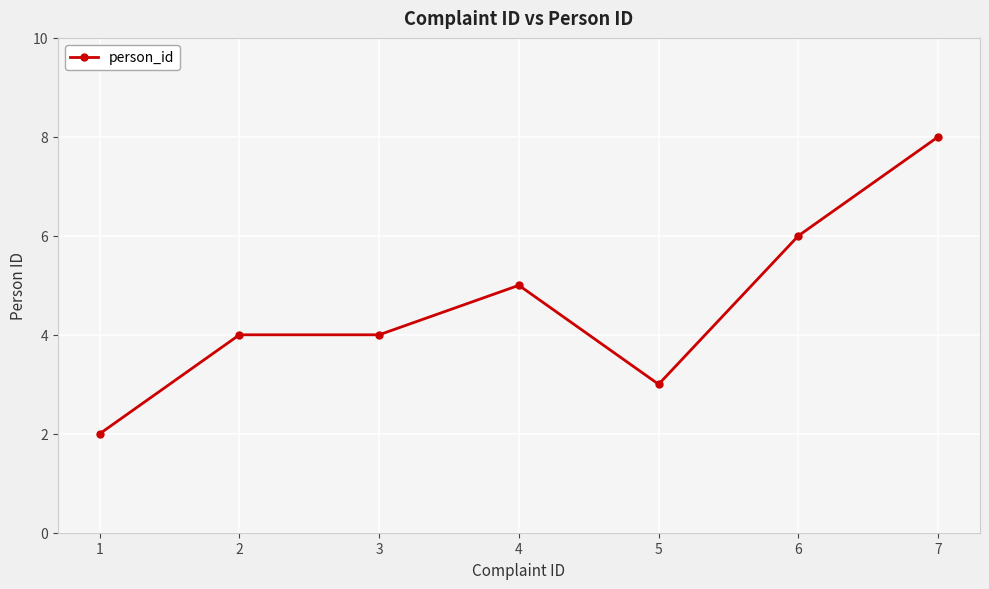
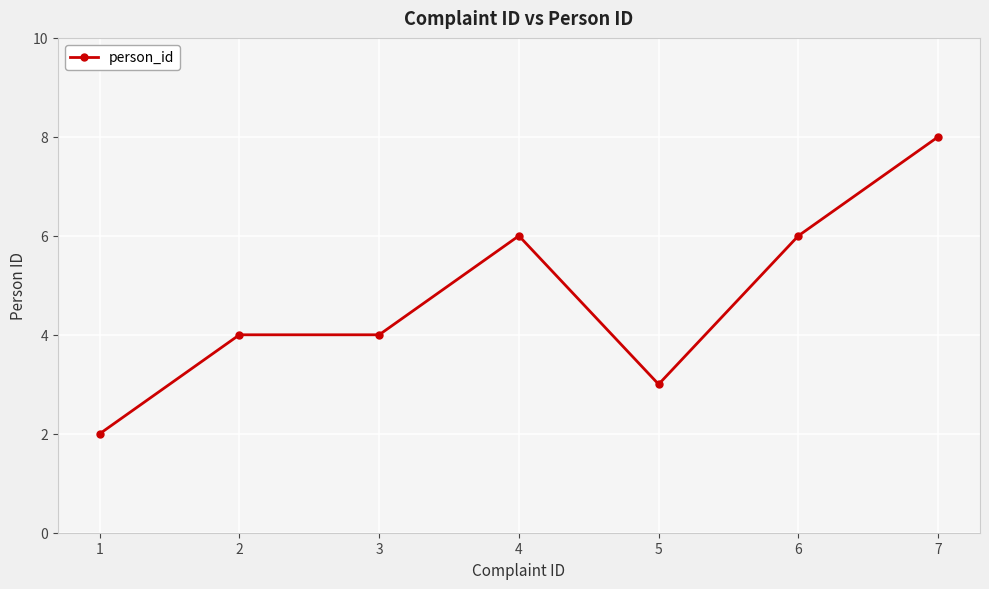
4: 5 -> 6
